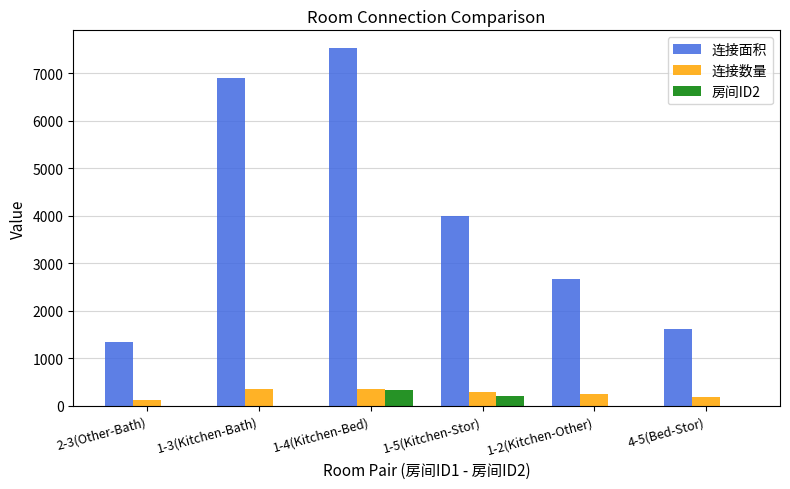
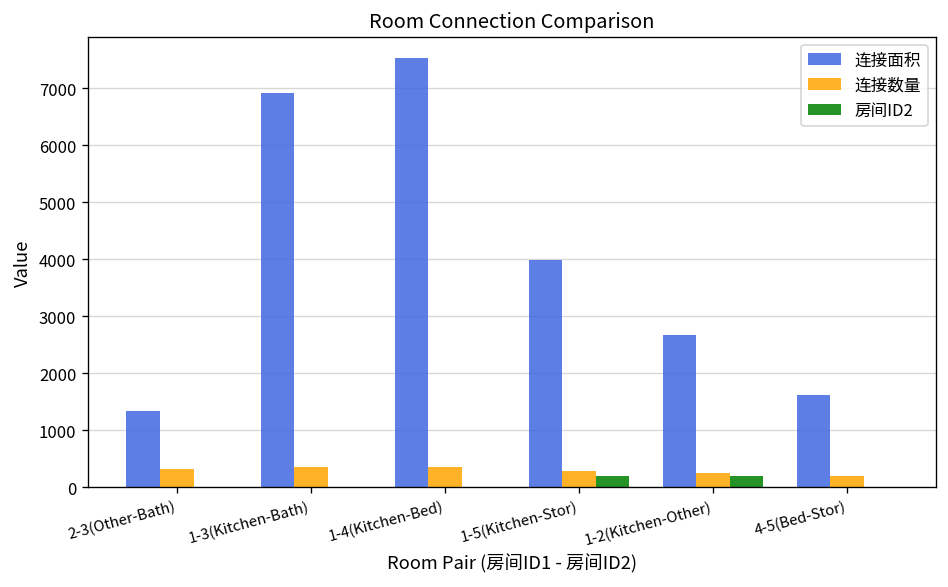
连接数量, 2-3(Other-Bath): 100 -> 300
房间ID2, 1-4(Kitchen-Bed): 300 -> 0
房间ID2, 1-2(Kitchen-Other): 0 -> 200
